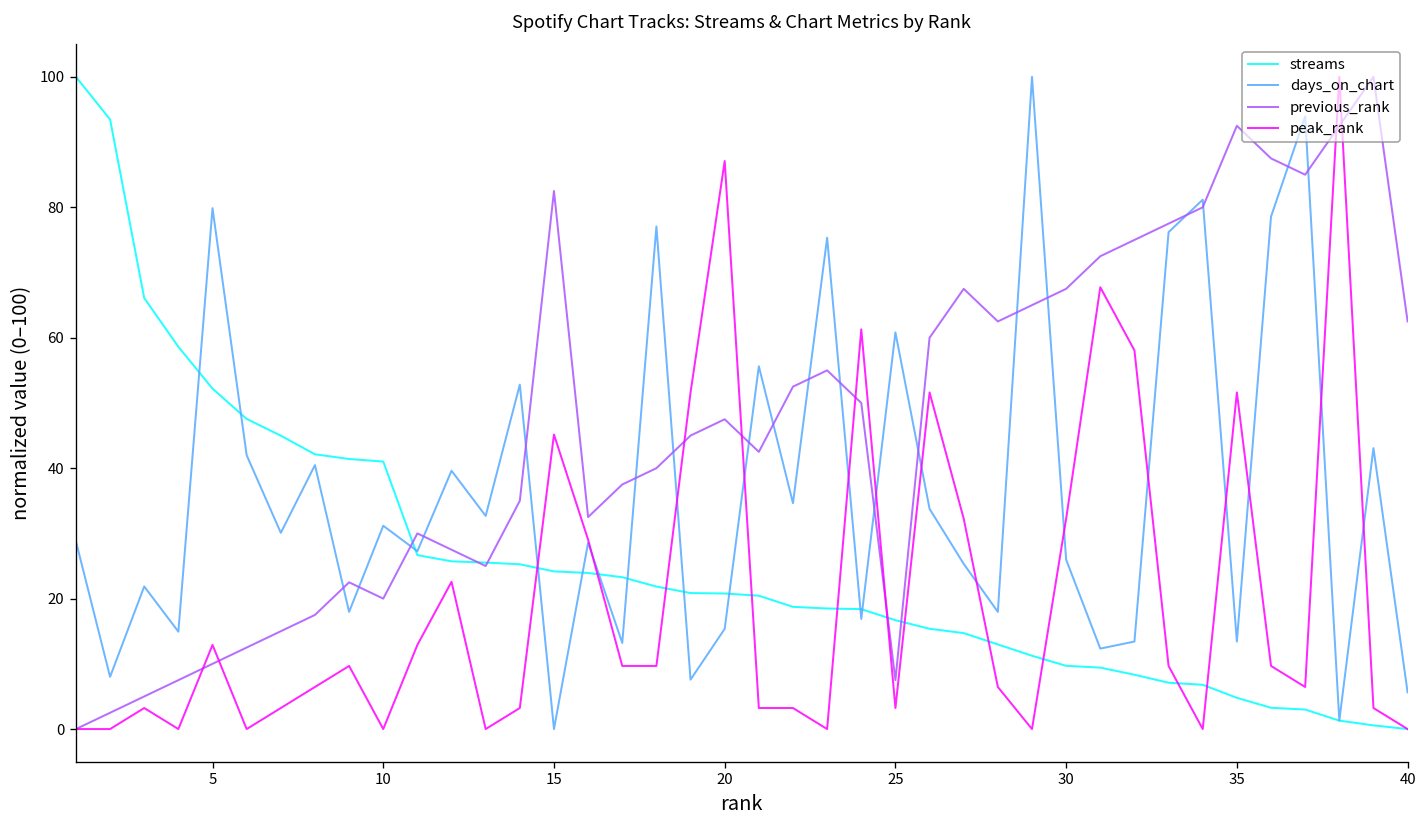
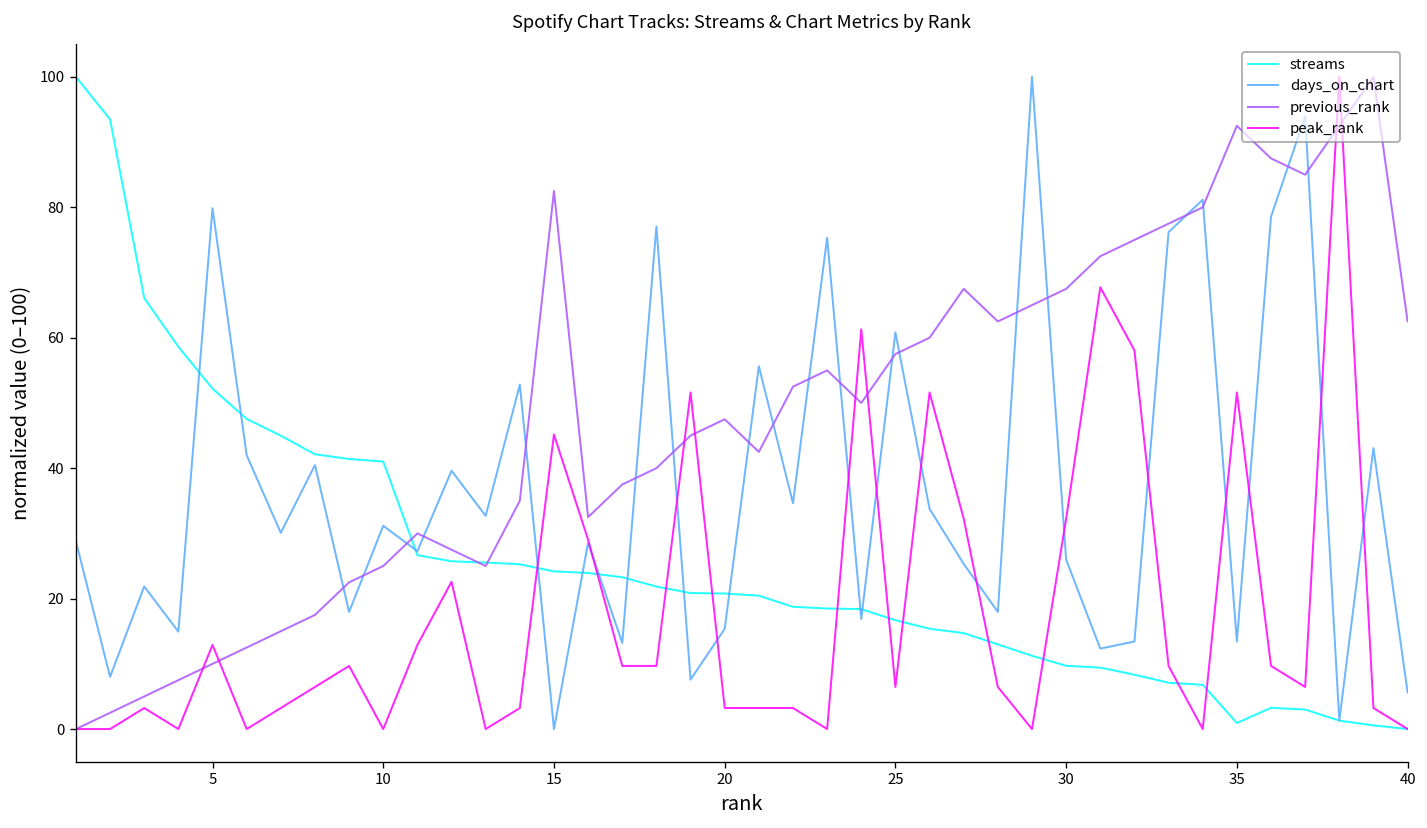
previous_rank, 10: 20 -> 25
peak_rank, 20: 87 -> 3
previous_rank, 25: 8 -> 57
peak_rank, 25: 3 -> 6
streams, 35: 5 -> 1
